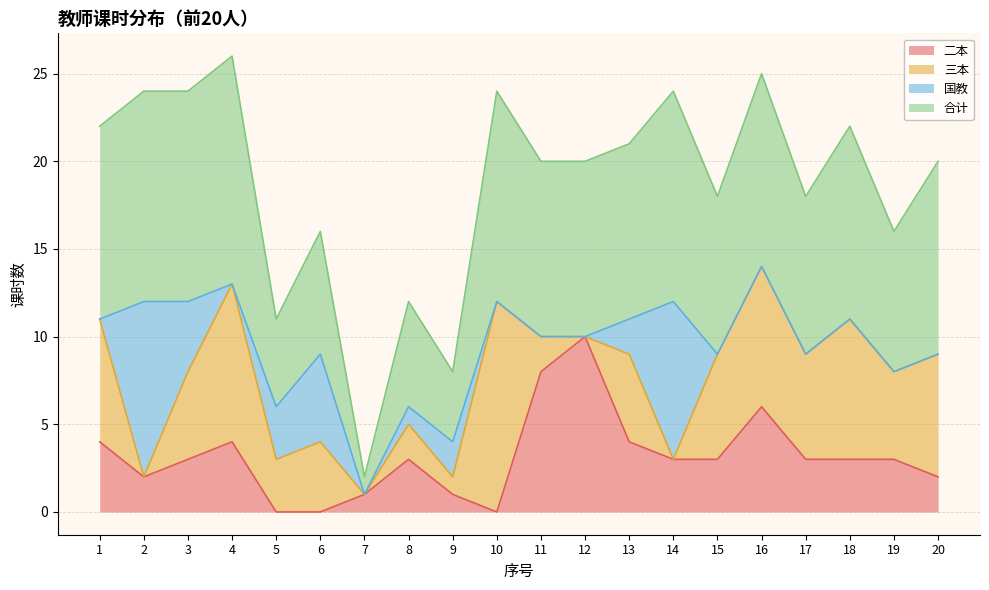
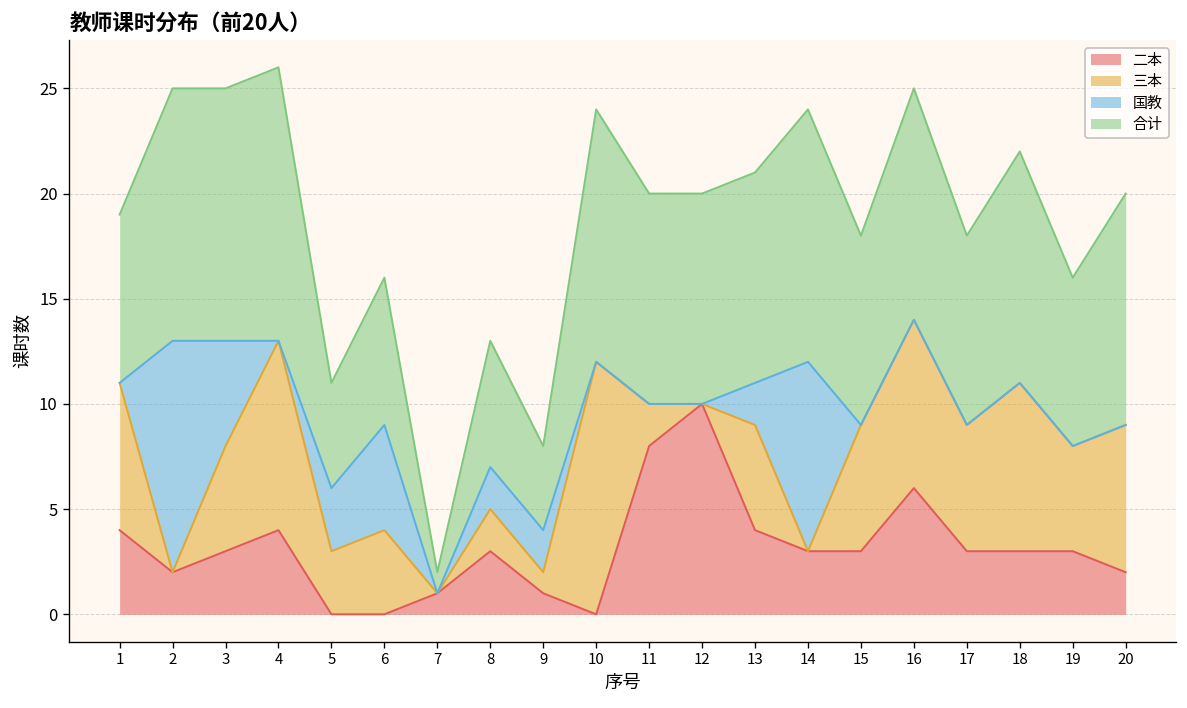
合计, 1: 11 -> 8
国教, 2: 10 -> 11
国教, 3: 4 -> 5
国教, 8: 1 -> 2
